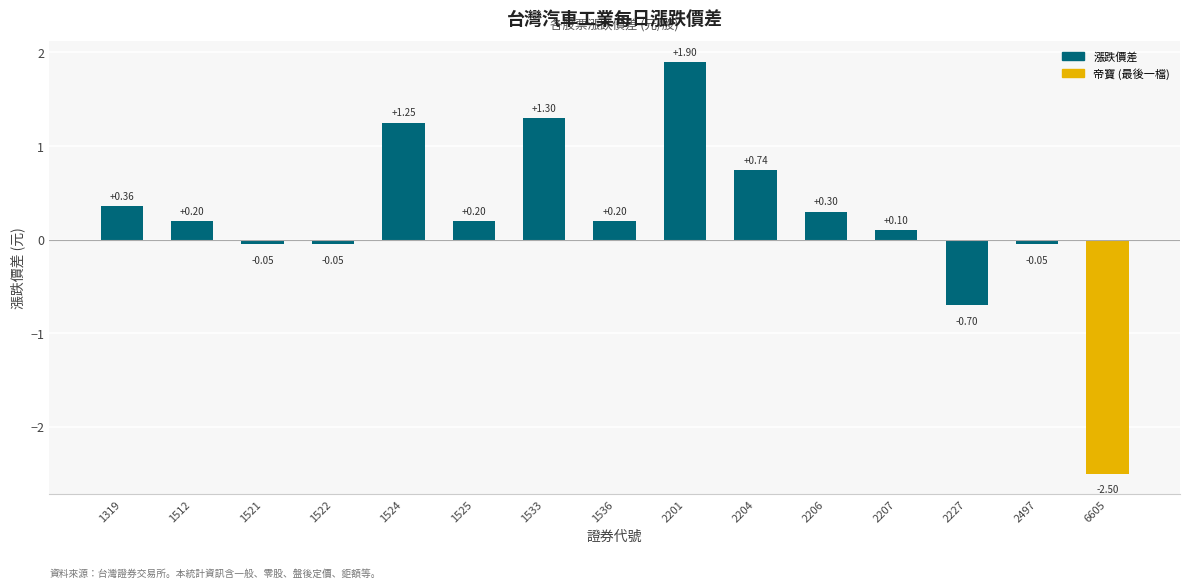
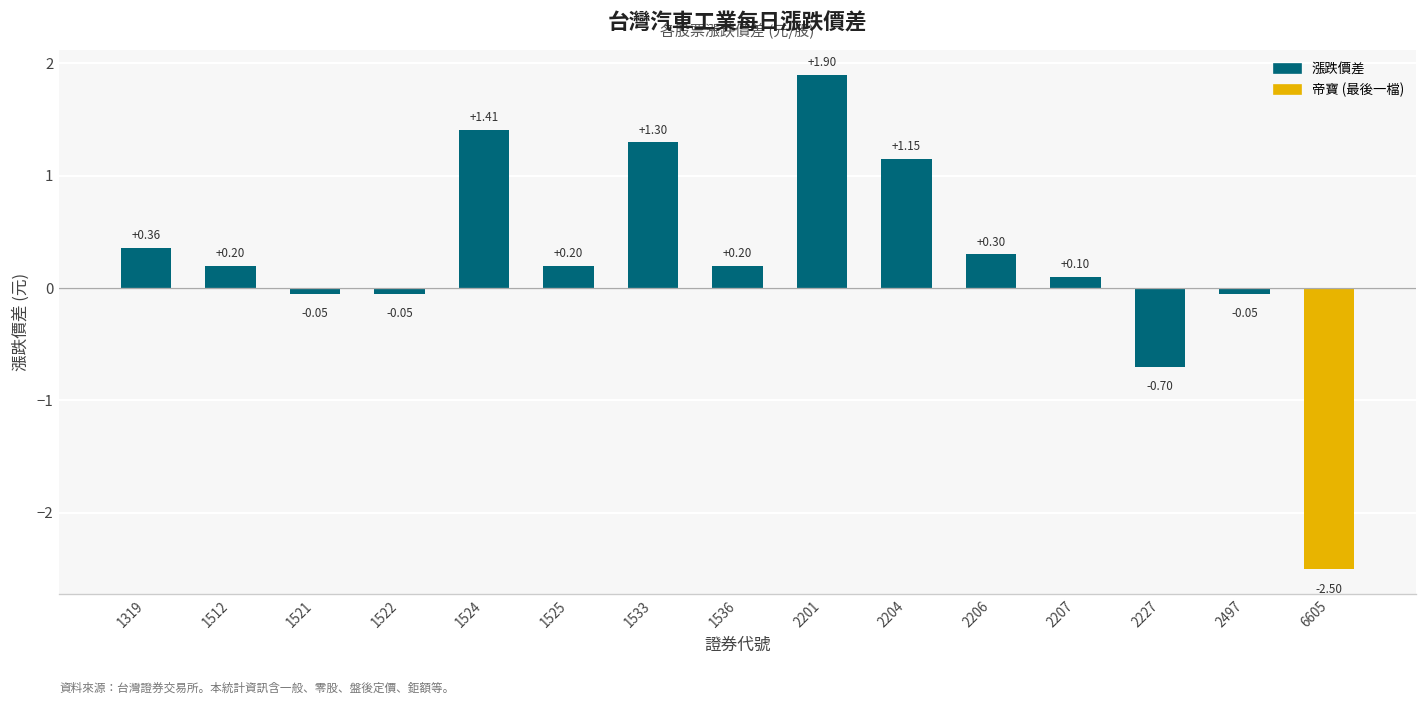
1524: +1.25 -> +1.41
2204: +0.74 -> +1.15
